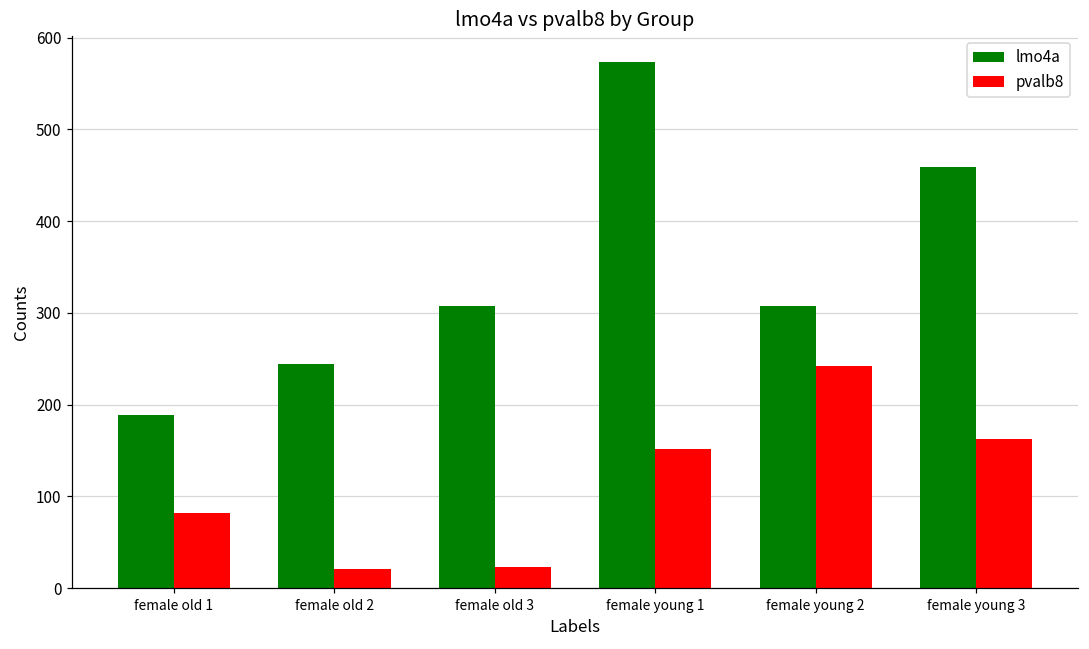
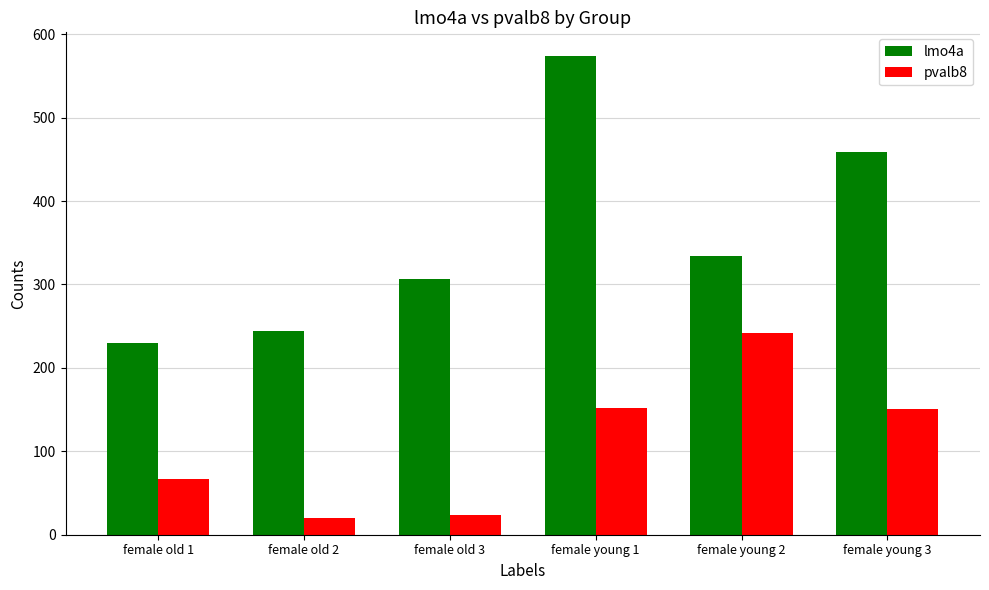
lmo4a, female old 1: 190 -> 230
pvalb8, female old 1: 80 -> 70
lmo4a, female young 2: 310 -> 330
pvalb8, female young 3: 160 -> 150
